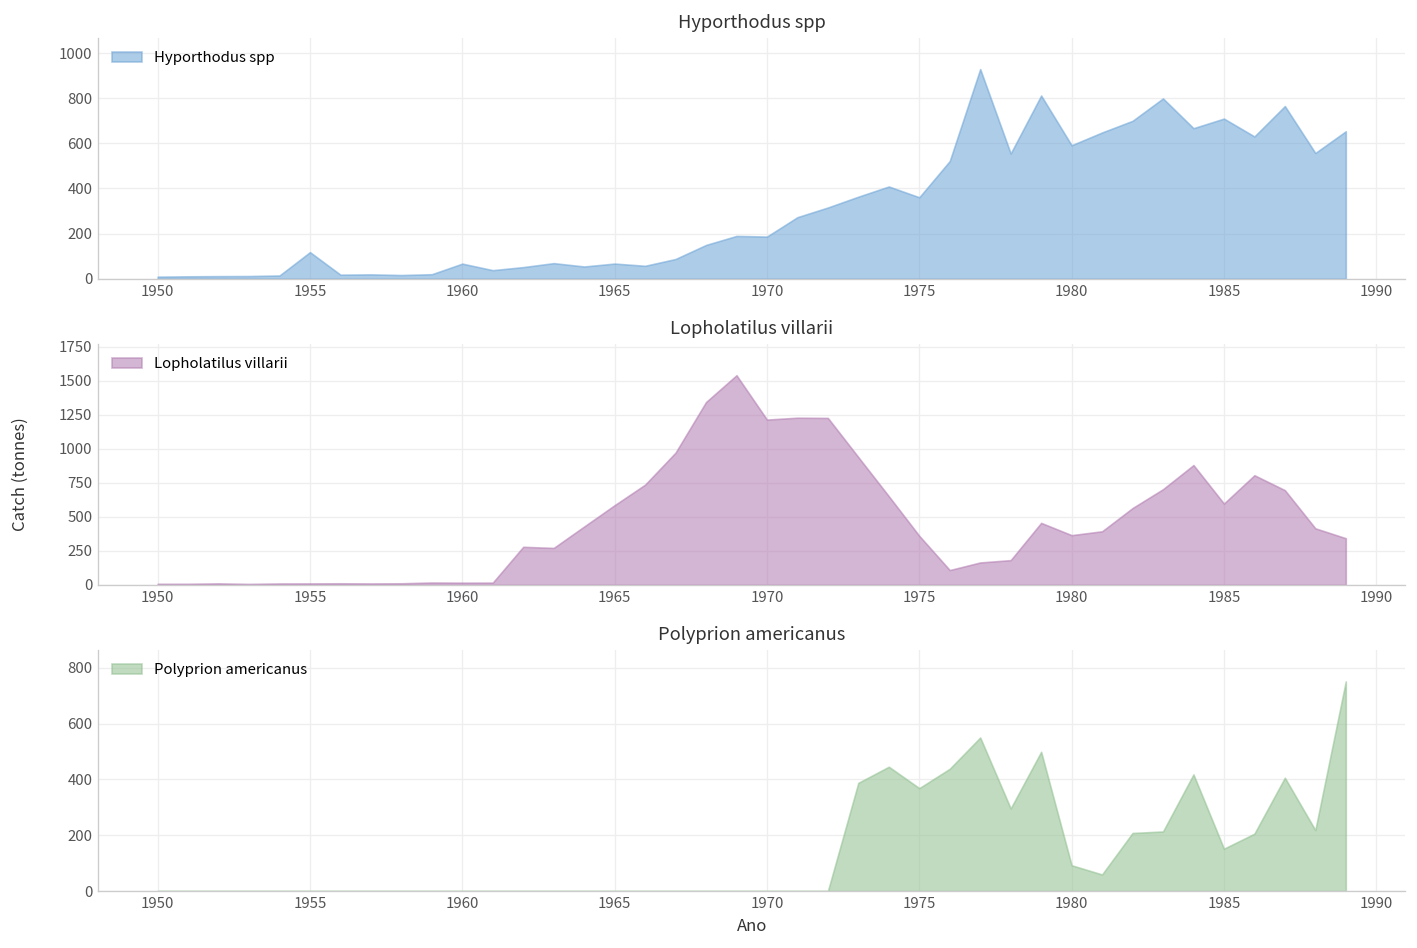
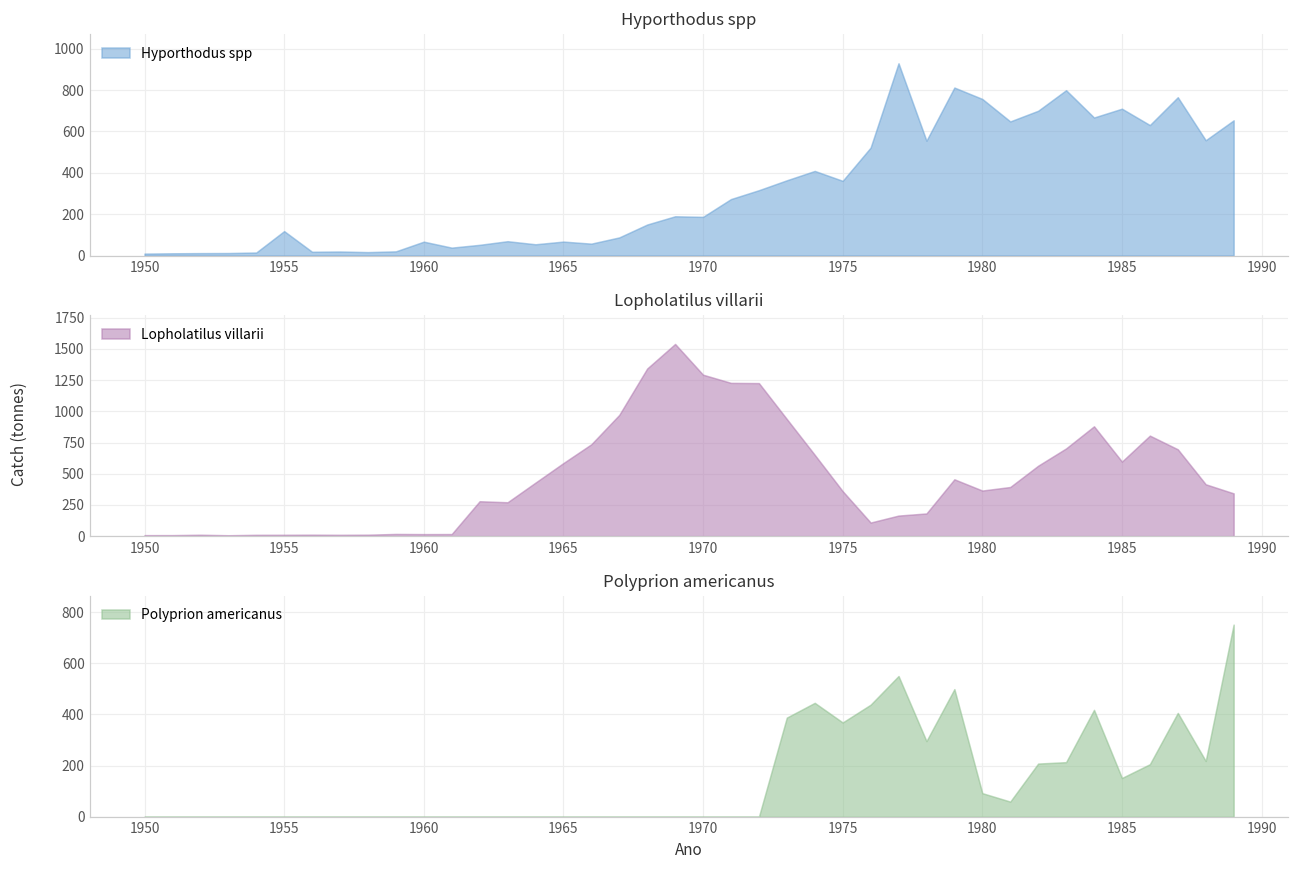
Hyporthodus spp, 1980: 590 -> 760
Lopholatilus villarii, 1970: 1210 -> 1290
